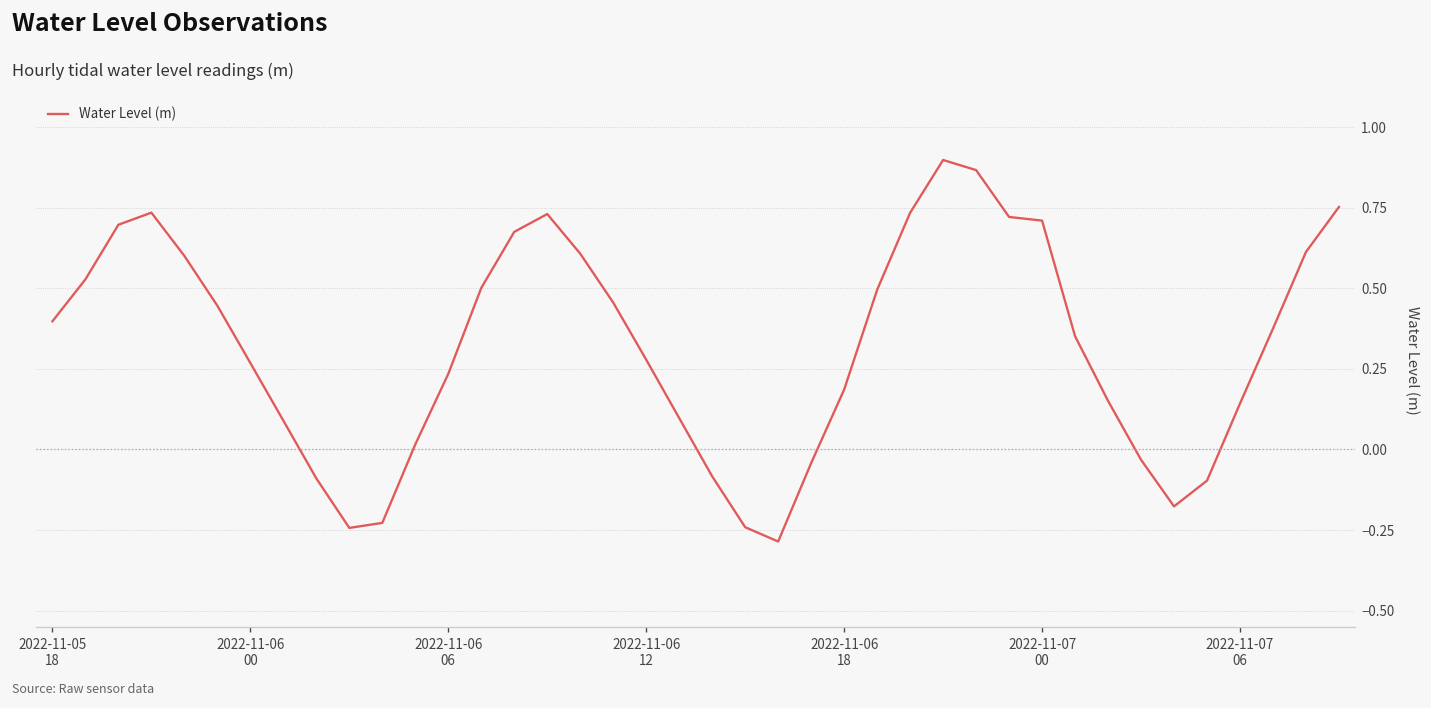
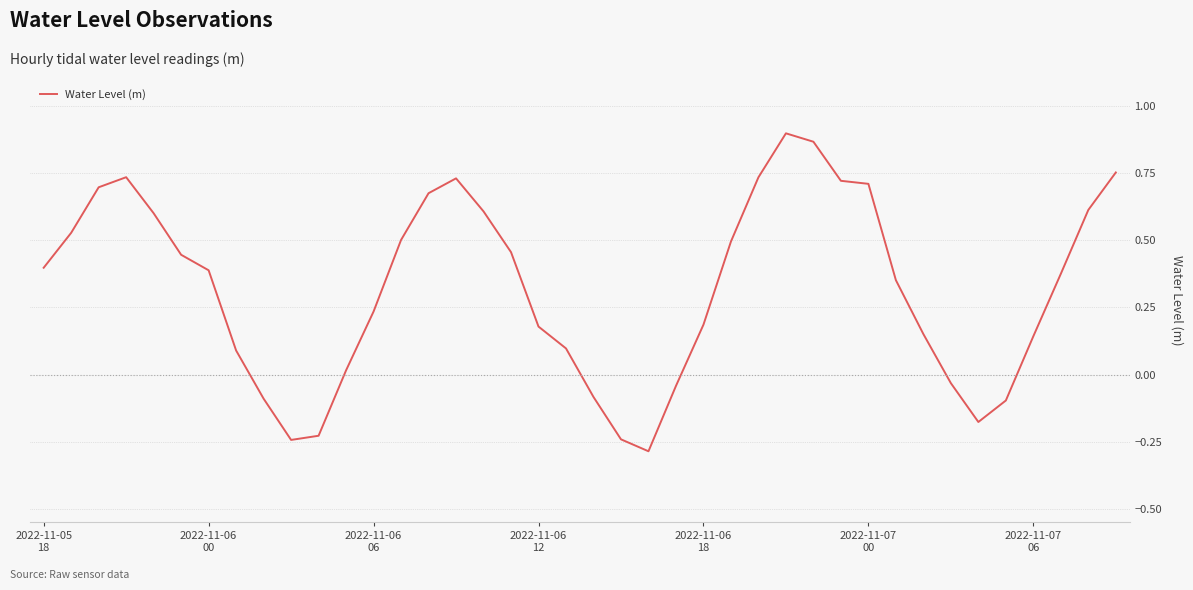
2022-11-06 00: 0.27 -> 0.39
2022-11-06 12: 0.28 -> 0.18
